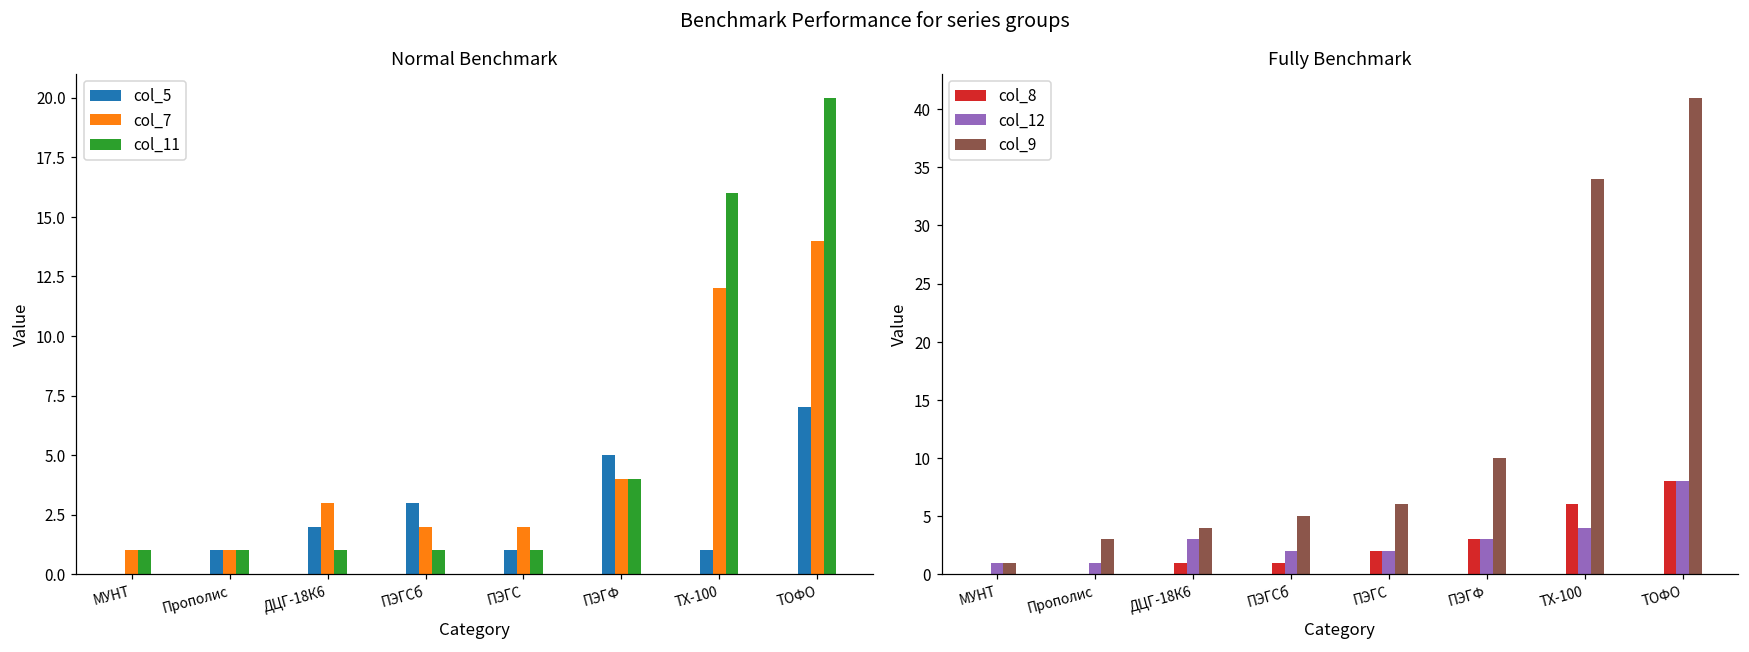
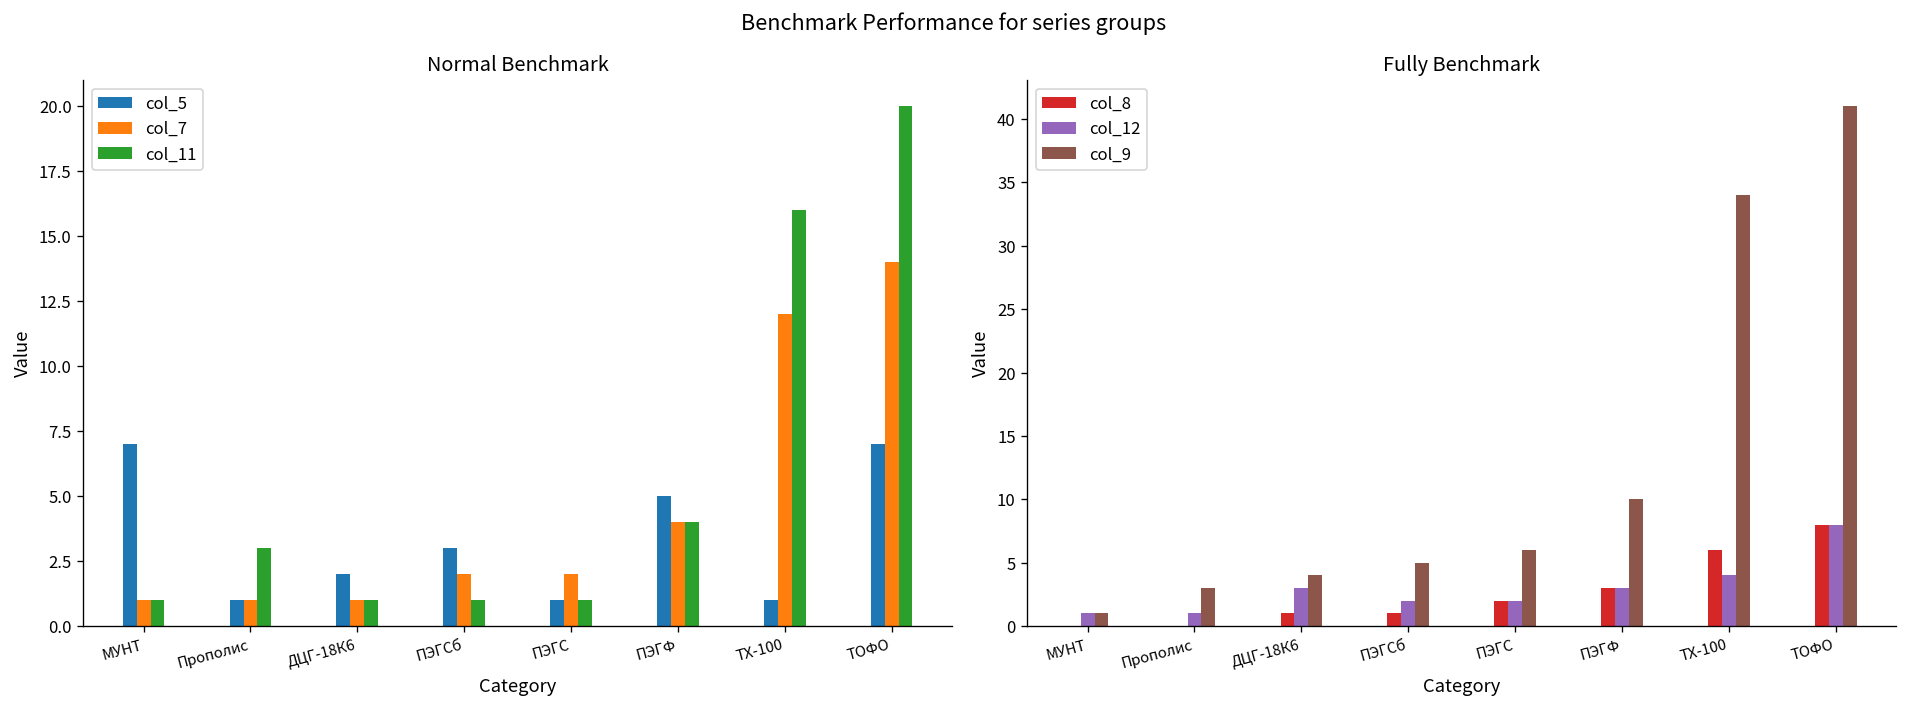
Normal Benchmark, col_5, МУНТ: 0 -> 7
Normal Benchmark, col_11, Прополис: 1 -> 3
Normal Benchmark, col_7, ДЦГ-18К6: 3 -> 1
